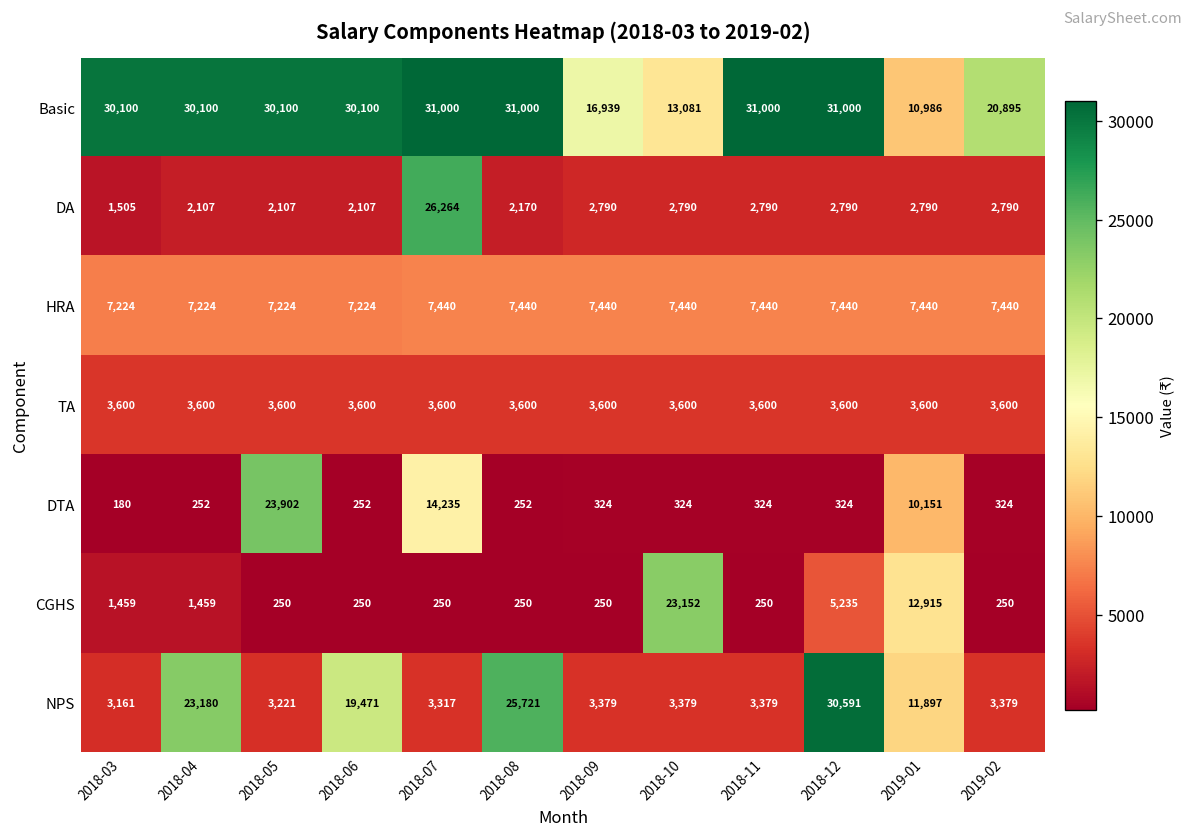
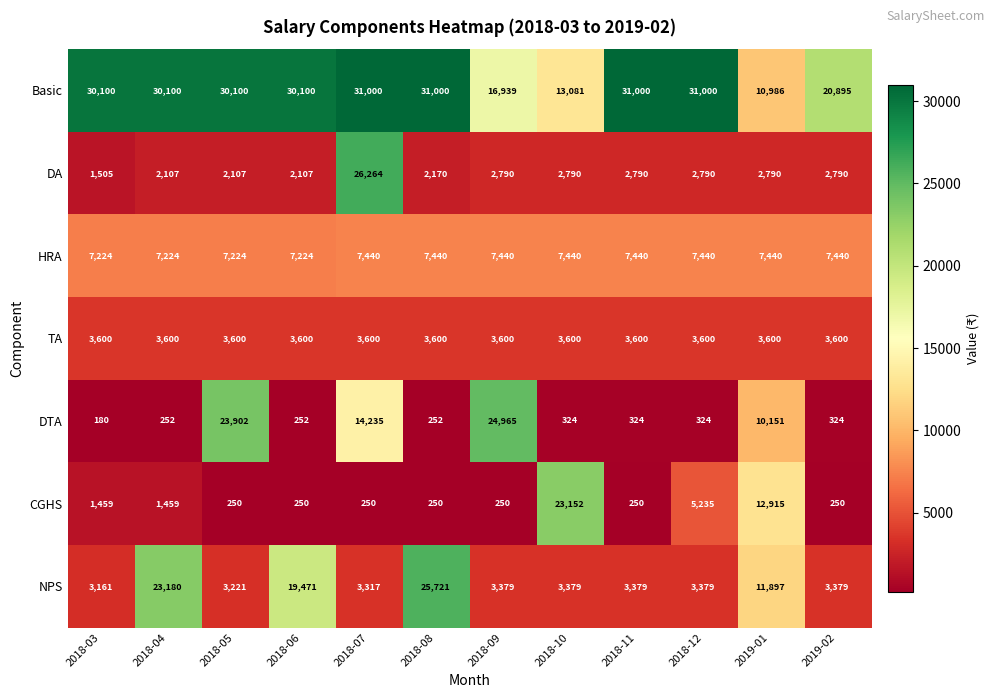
DTA, 2018-09: 324 -> 24,965
NPS, 2018-12: 30,591 -> 3,379
